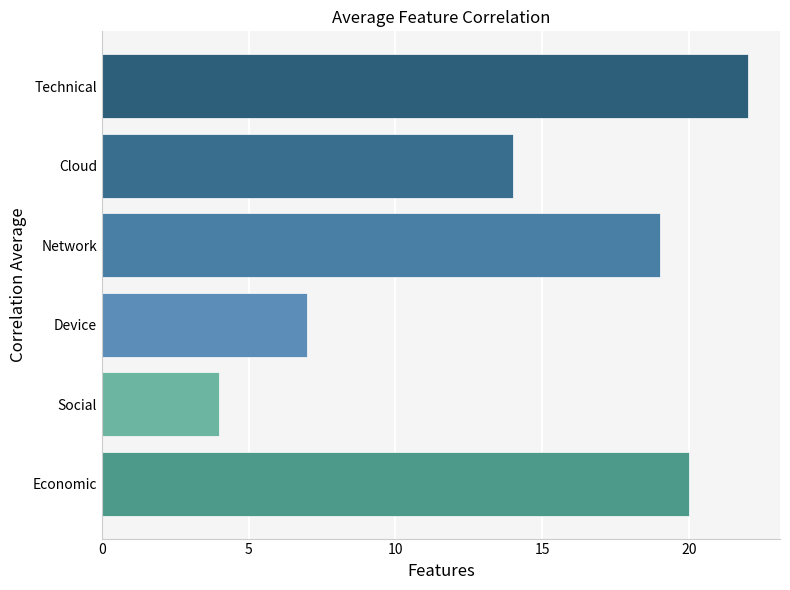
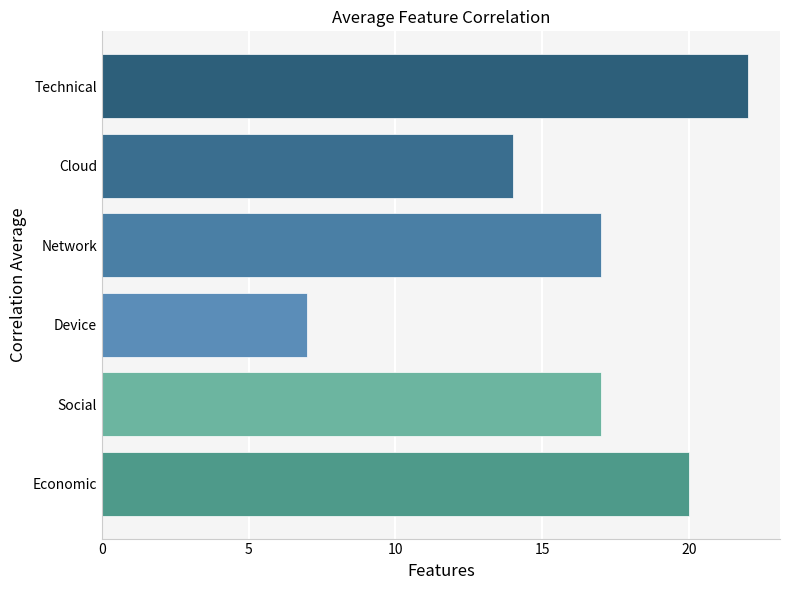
Network: 19 -> 17
Social: 4 -> 17
